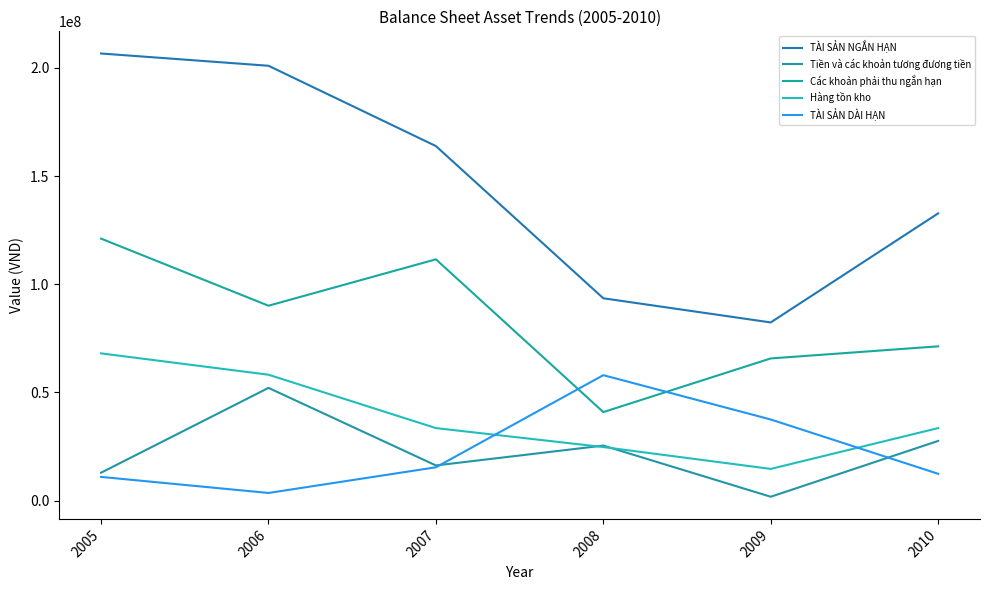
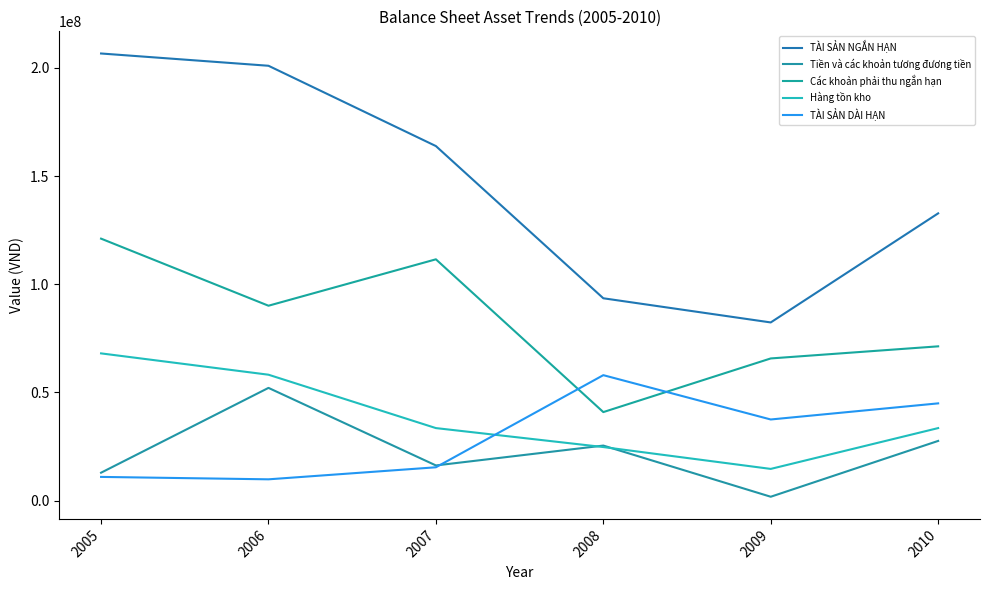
TÀI SẢN DÀI HẠN, 2006: 4000000 -> 10000000
TÀI SẢN DÀI HẠN, 2010: 12000000 -> 45000000
